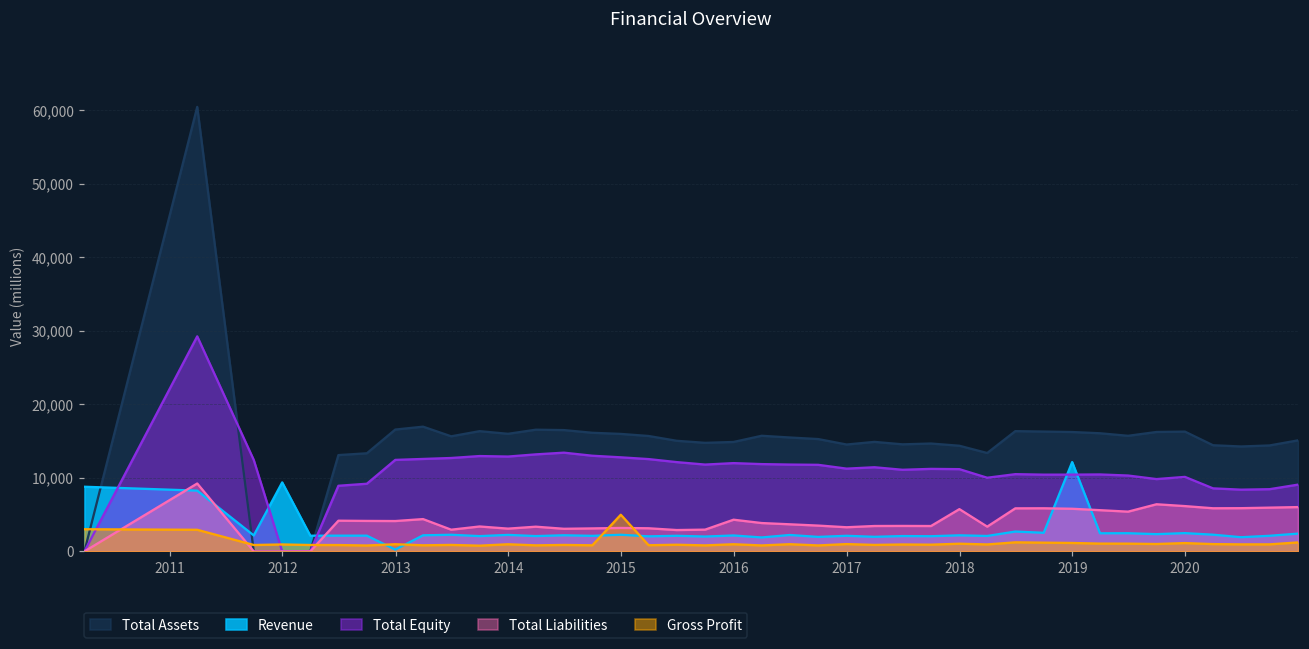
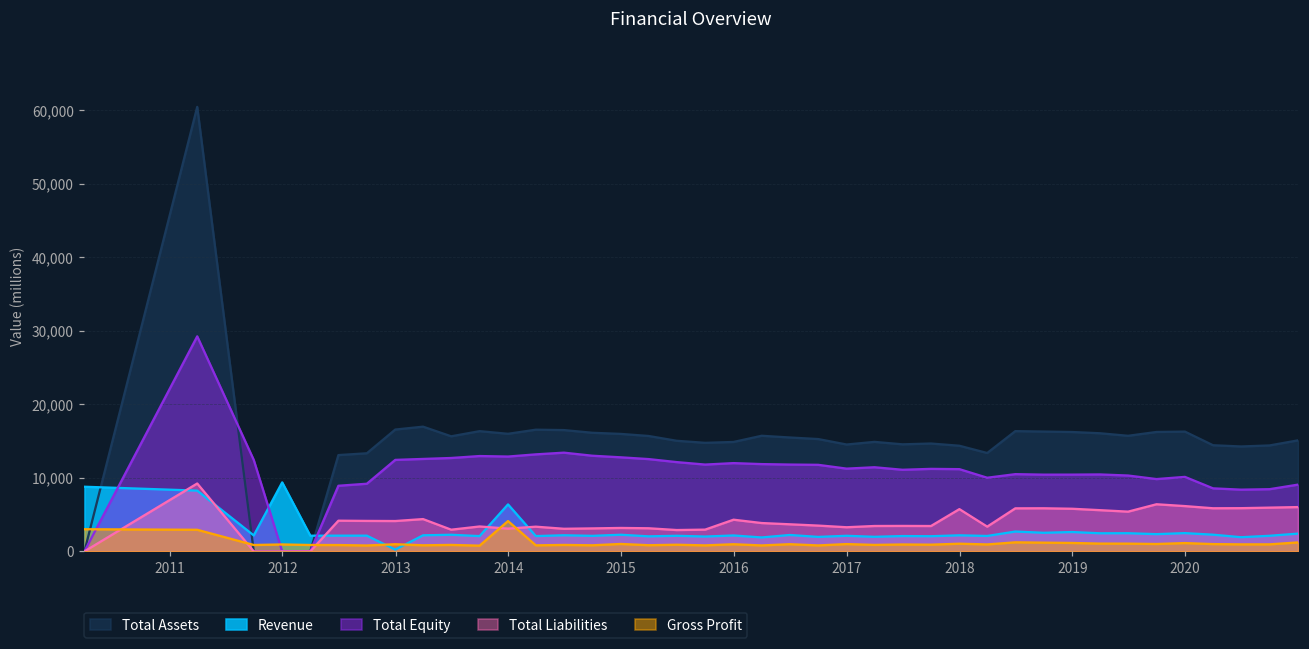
Revenue, 2014: 2,000 -> 6,000
Gross Profit, 2014: 1,000 -> 4,000
Gross Profit, 2015: 5,000 -> 1,000
Revenue, 2019: 12,000 -> 3,000
